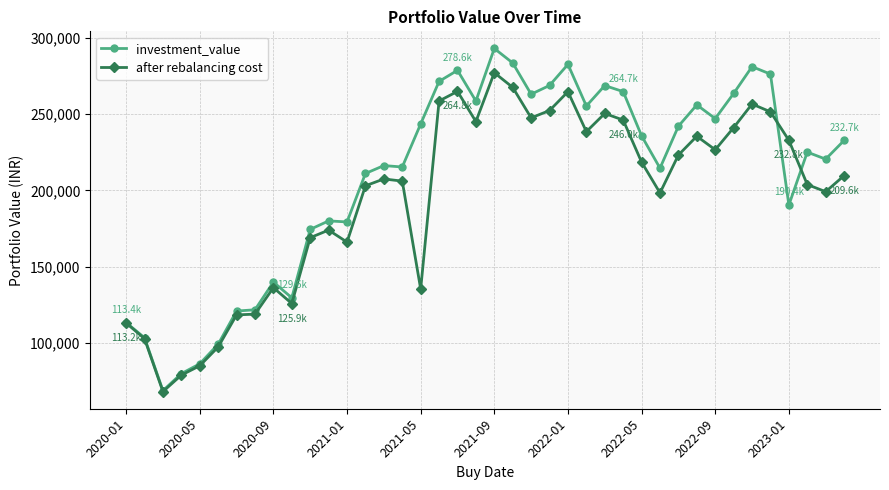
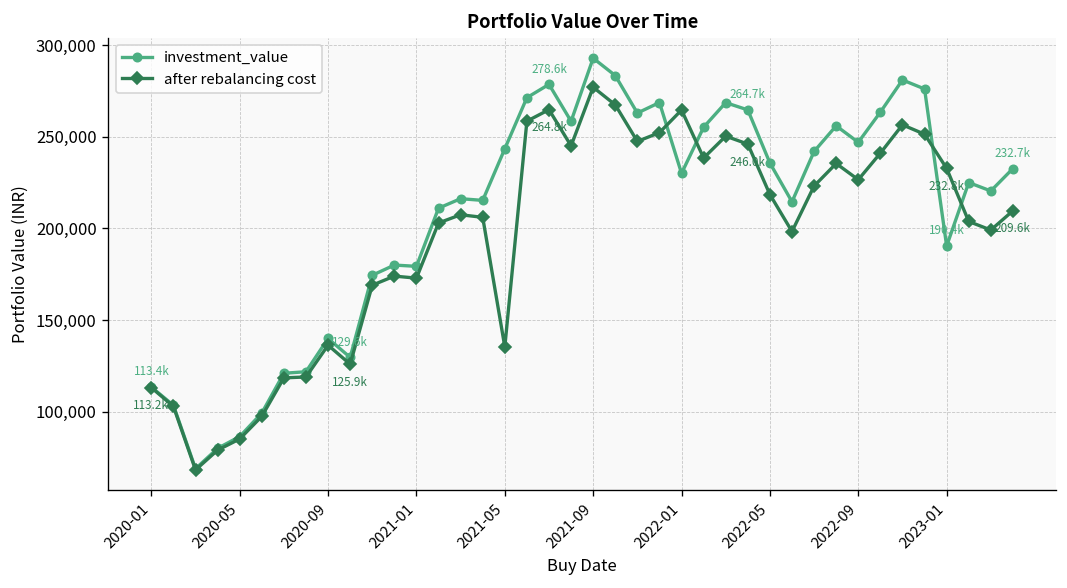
after rebalancing cost, 2021-01: 166,000 -> 173,000
investment_value, 2022-01: 282,000 -> 230,000
